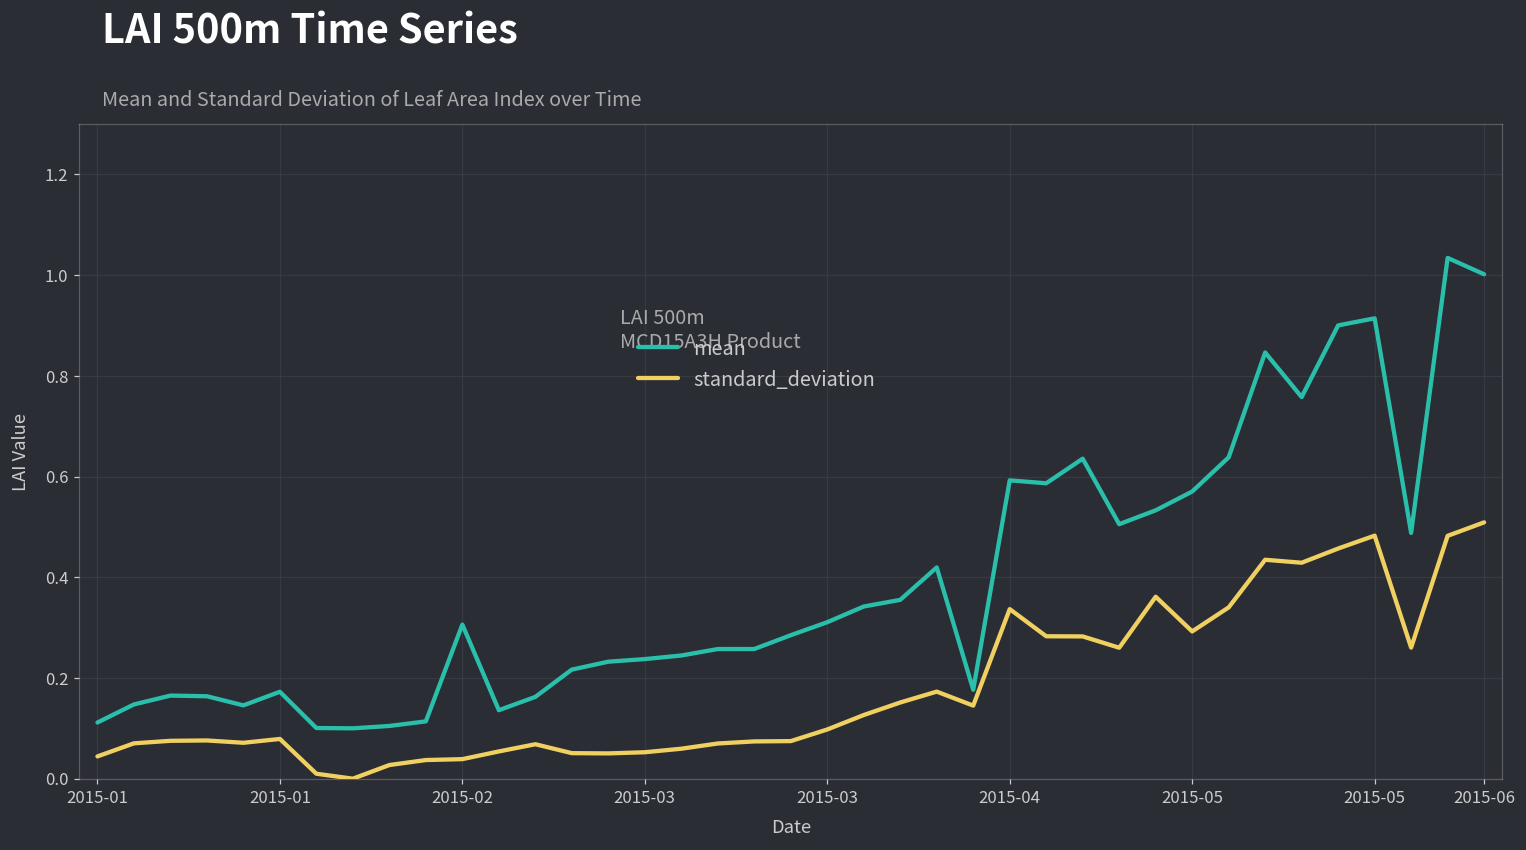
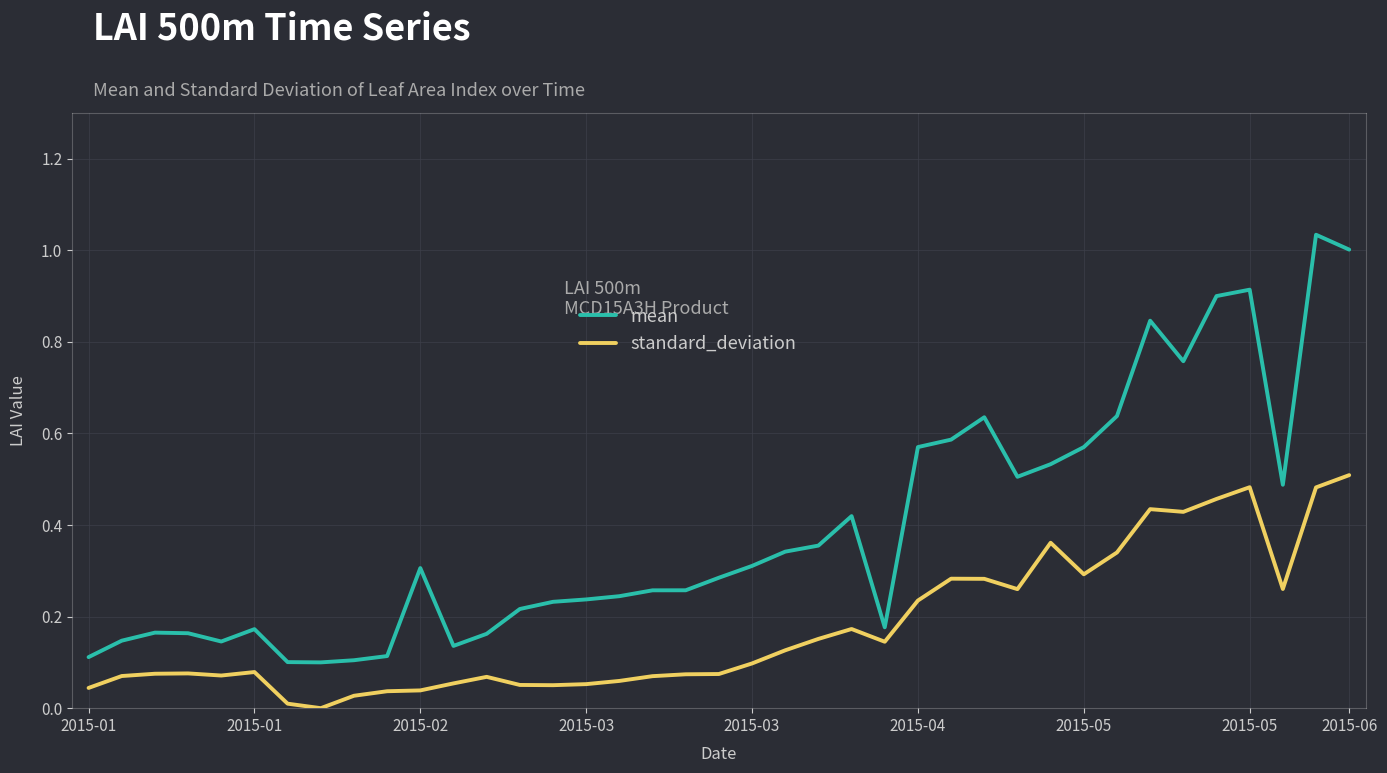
mean, 2015-04: 0.59 -> 0.57
standard_deviation, 2015-04: 0.34 -> 0.24
